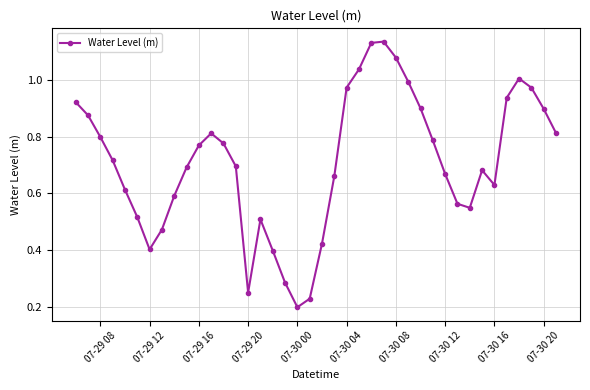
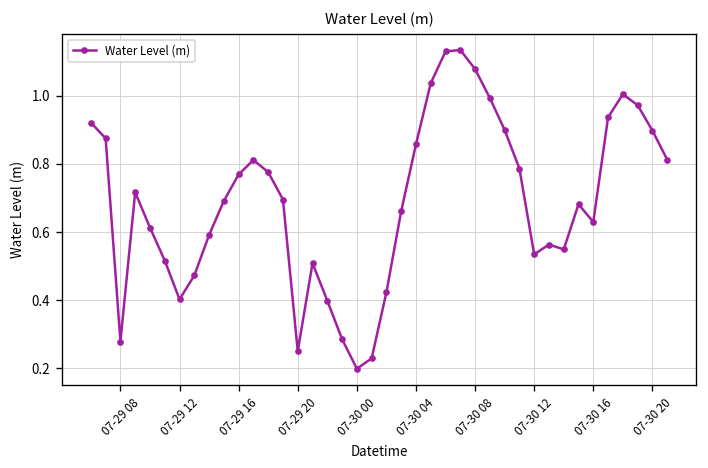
07-29 08: 0.80 -> 0.28
07-30 04: 0.97 -> 0.86
07-30 12: 0.67 -> 0.53
